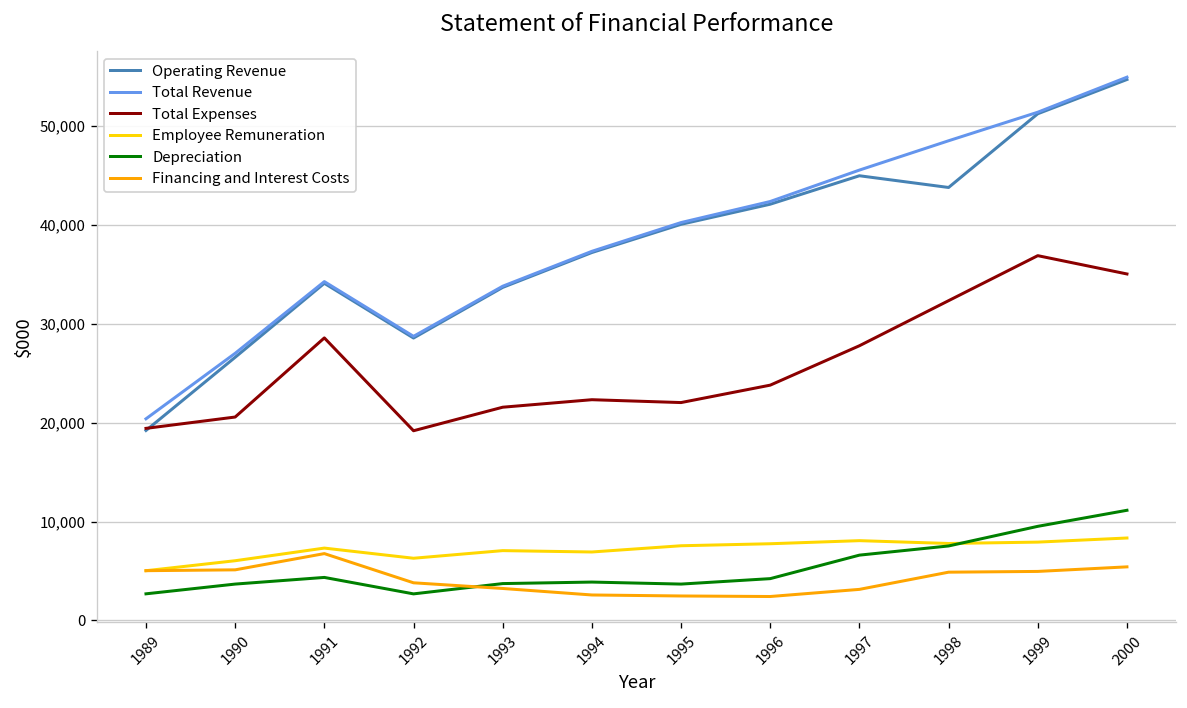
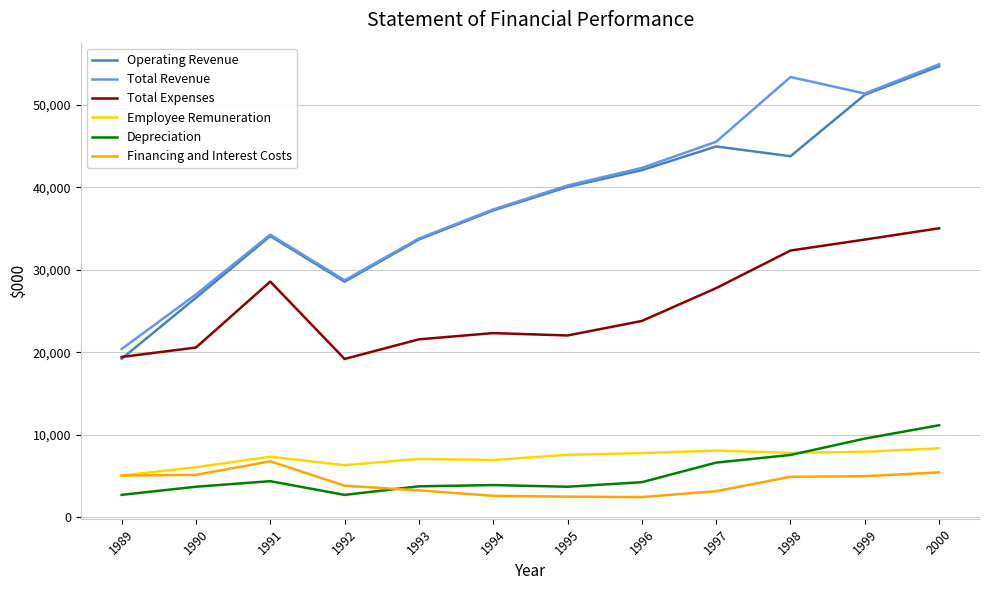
Total Revenue, 1998: 48,000 -> 53,000
Total Expenses, 1999: 37,000 -> 34,000
